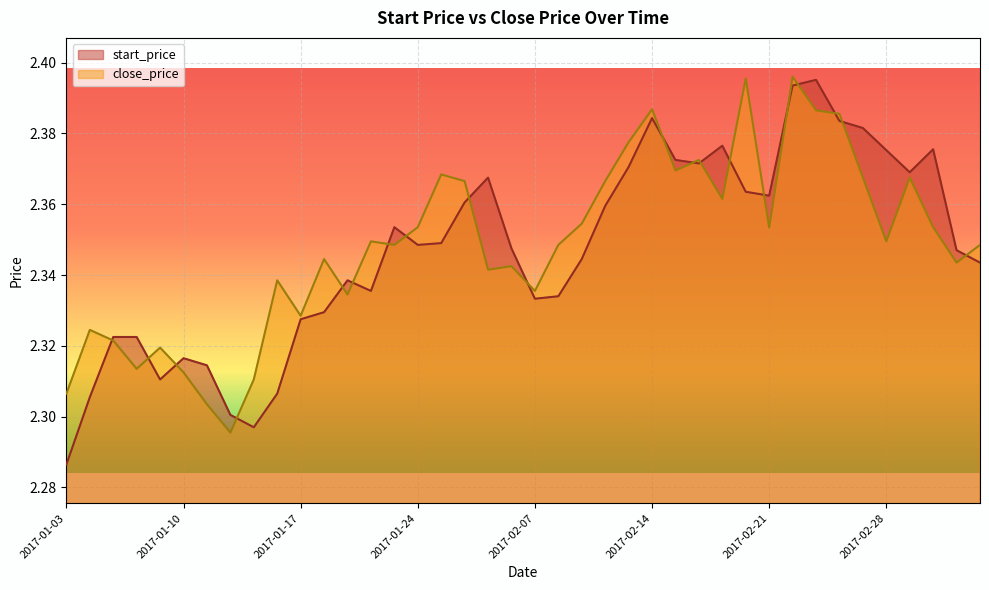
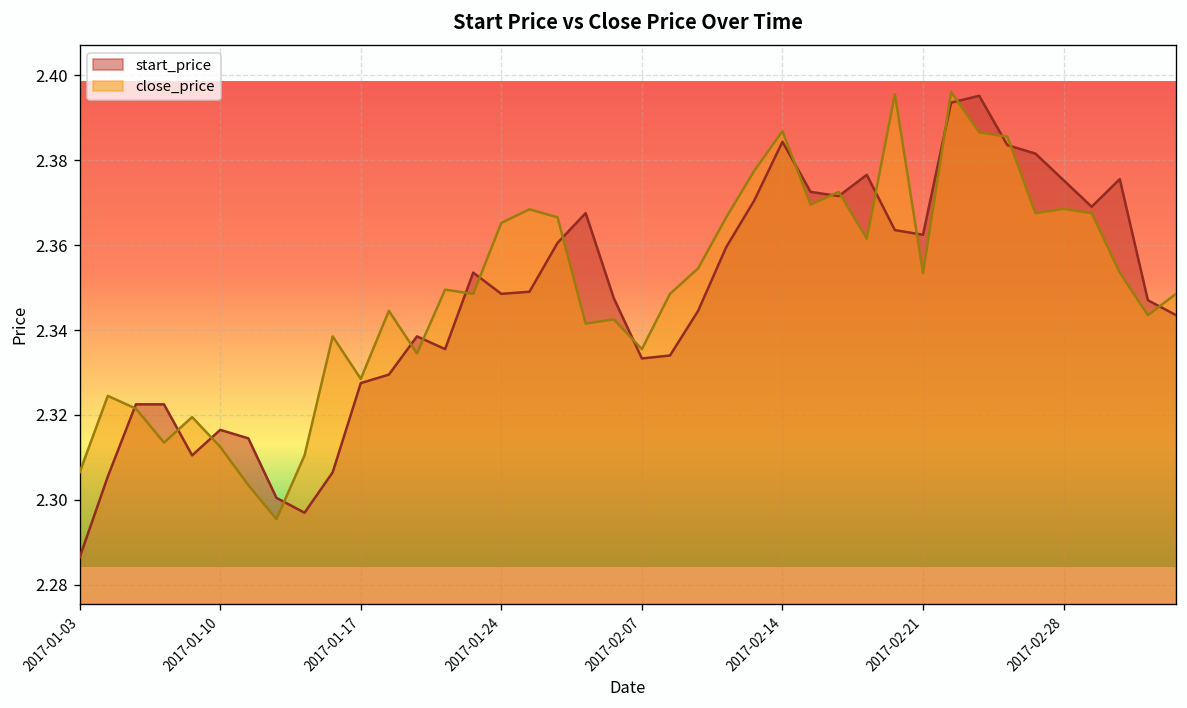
close_price, 2017-01-24: 2.354 -> 2.365
close_price, 2017-02-28: 2.350 -> 2.369
